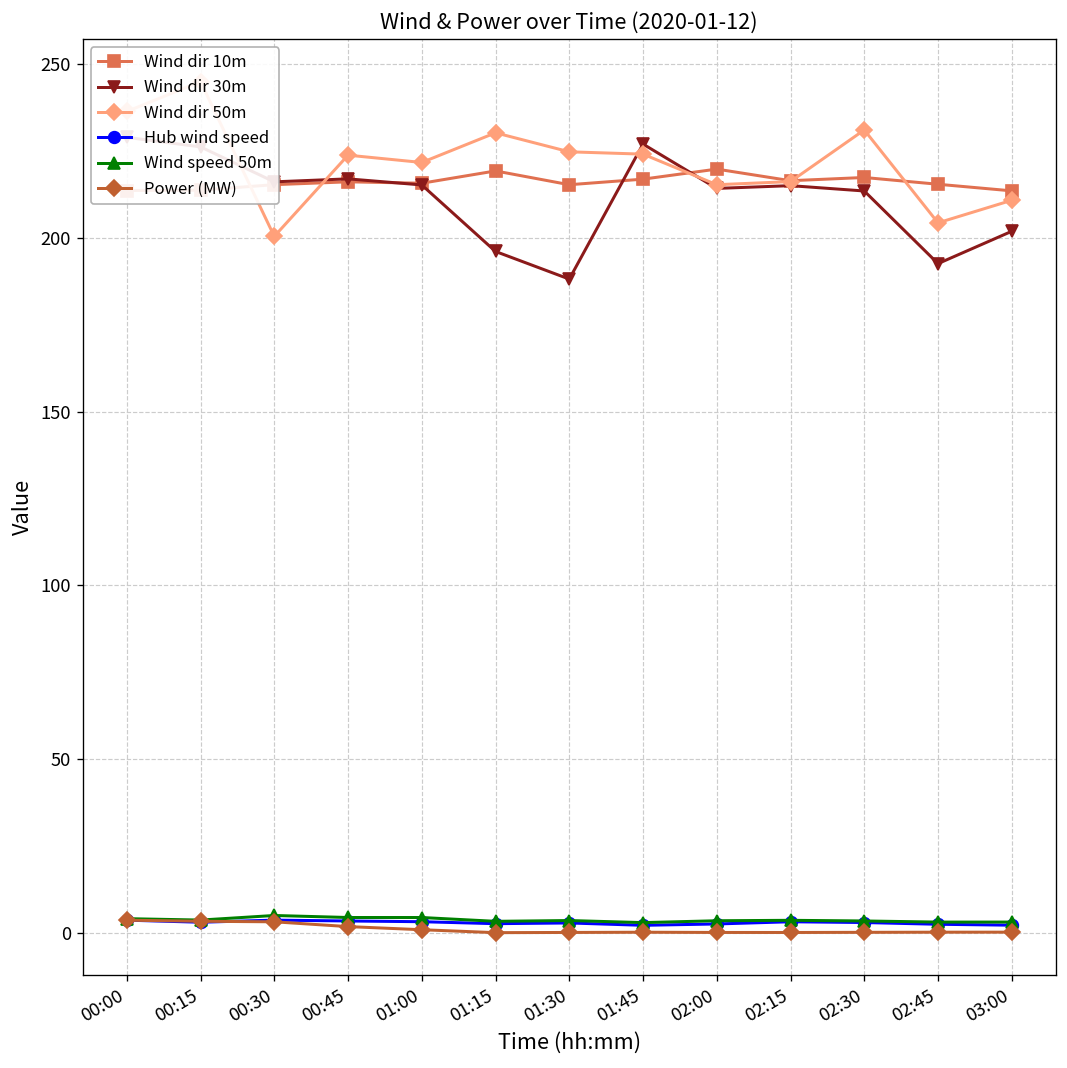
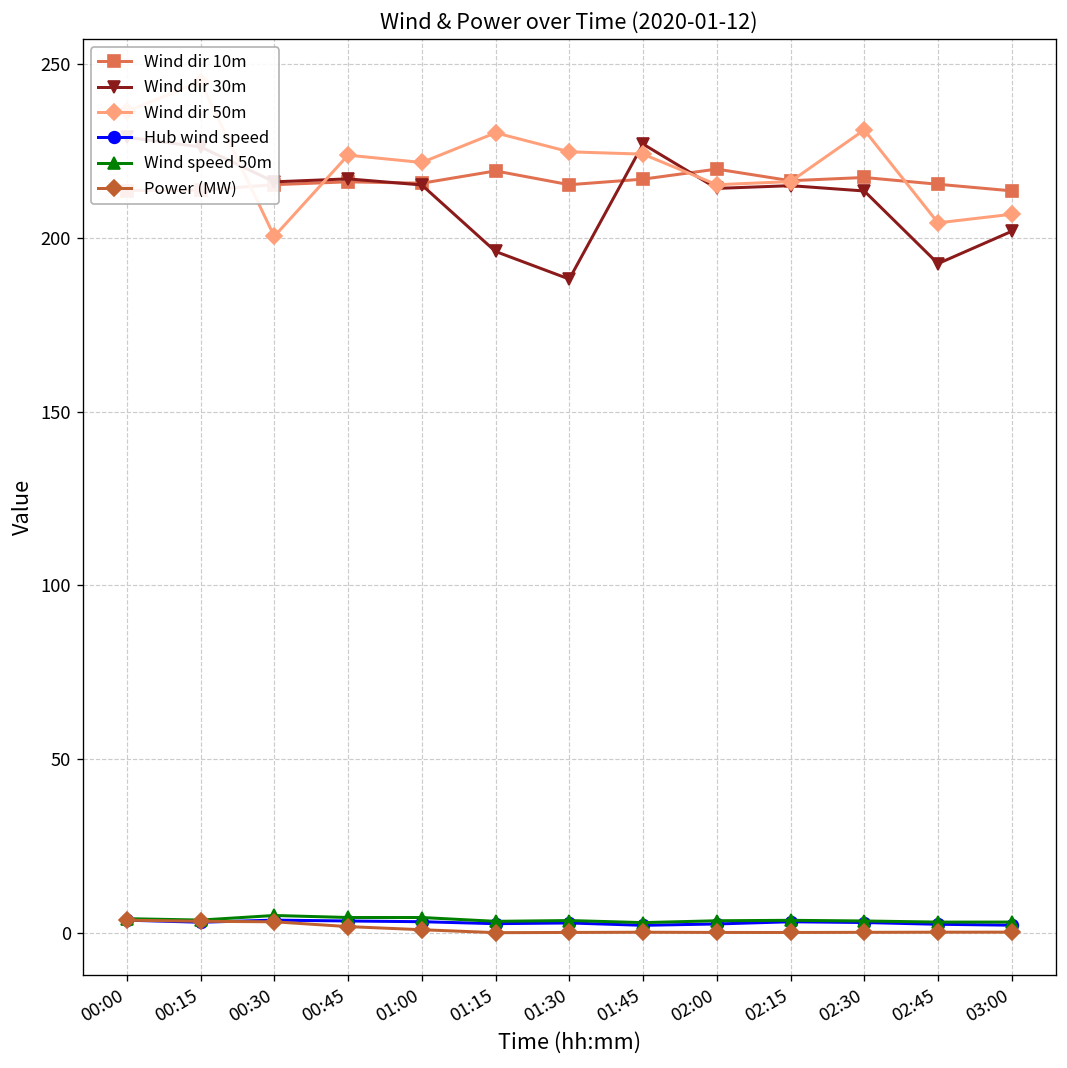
Wind dir 50m, 03:00: 211 -> 207
